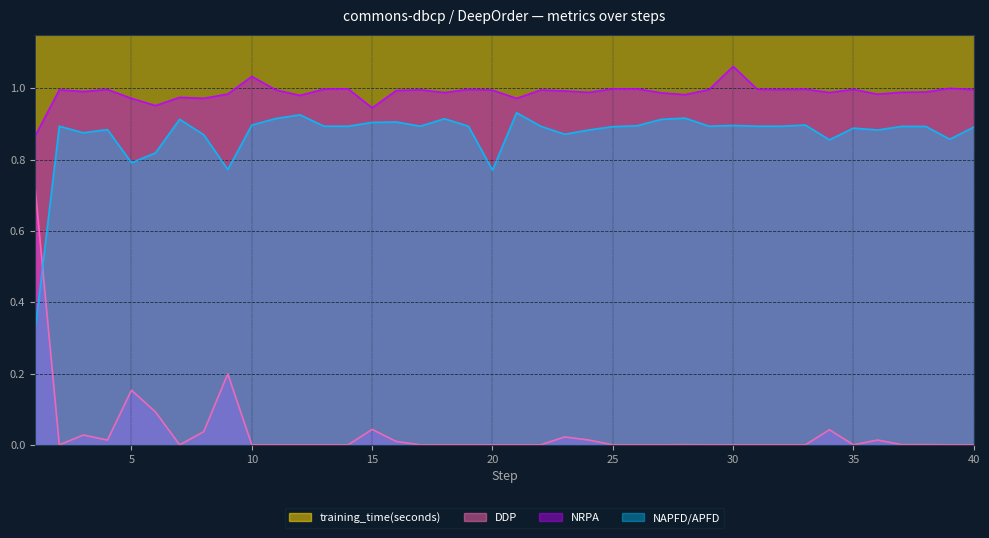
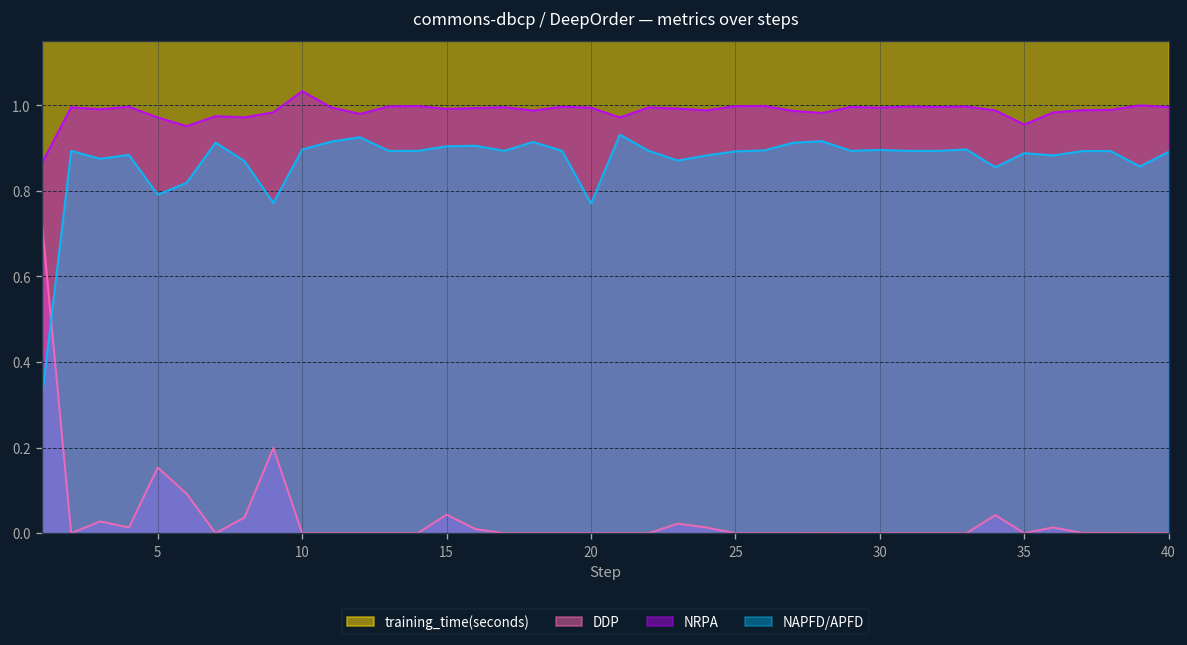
NRPA, 15: 0.95 -> 0.99
NRPA, 30: 1.06 -> 0.99
NRPA, 35: 1.00 -> 0.96
